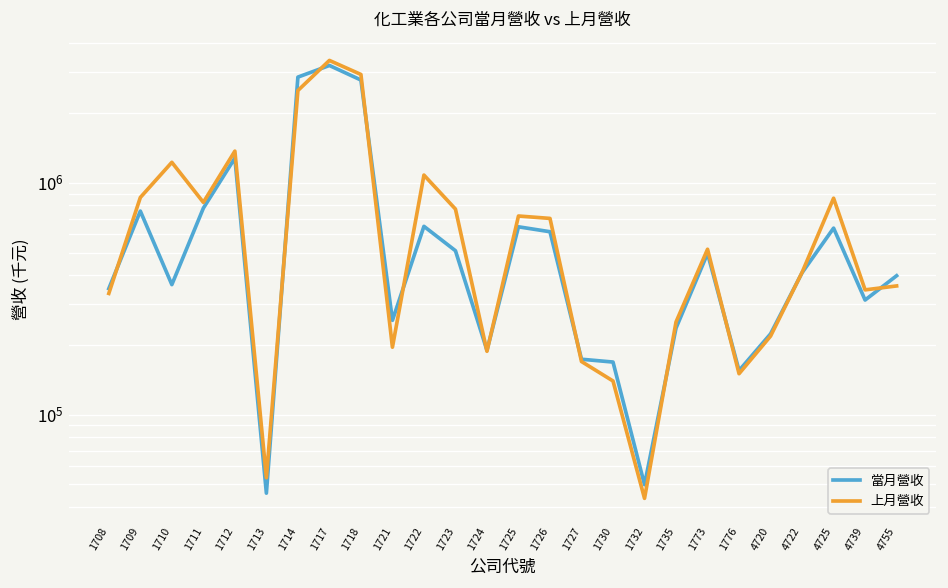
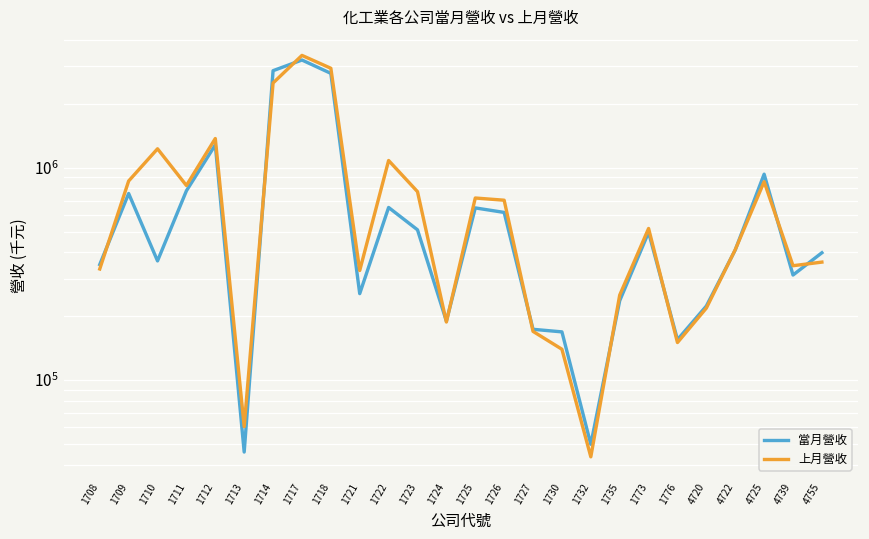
上月營收, 1713: 53000 -> 60000
上月營收, 1721: 200000 -> 330000
當月營收, 4725: 640000 -> 900000
